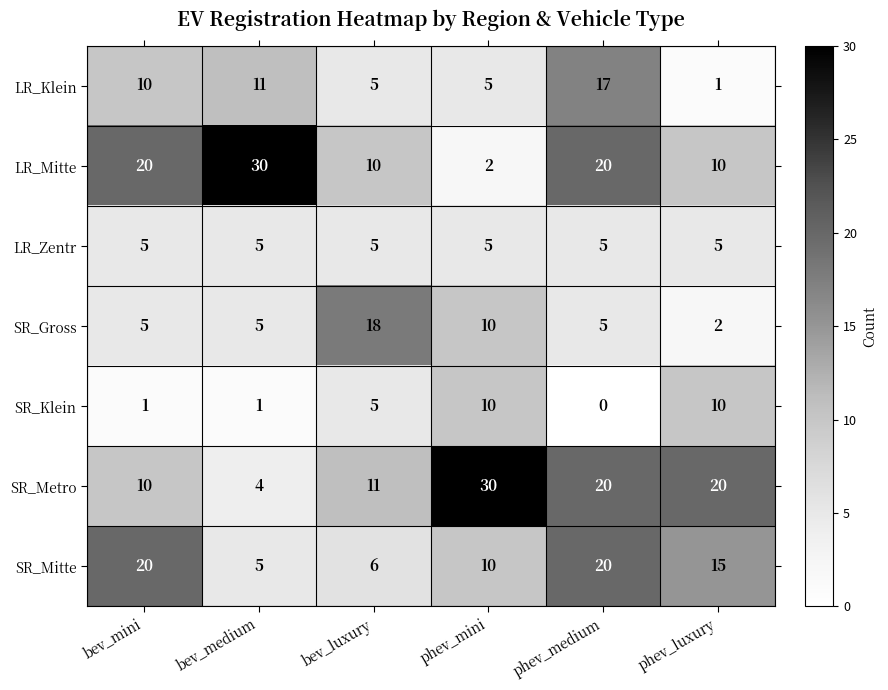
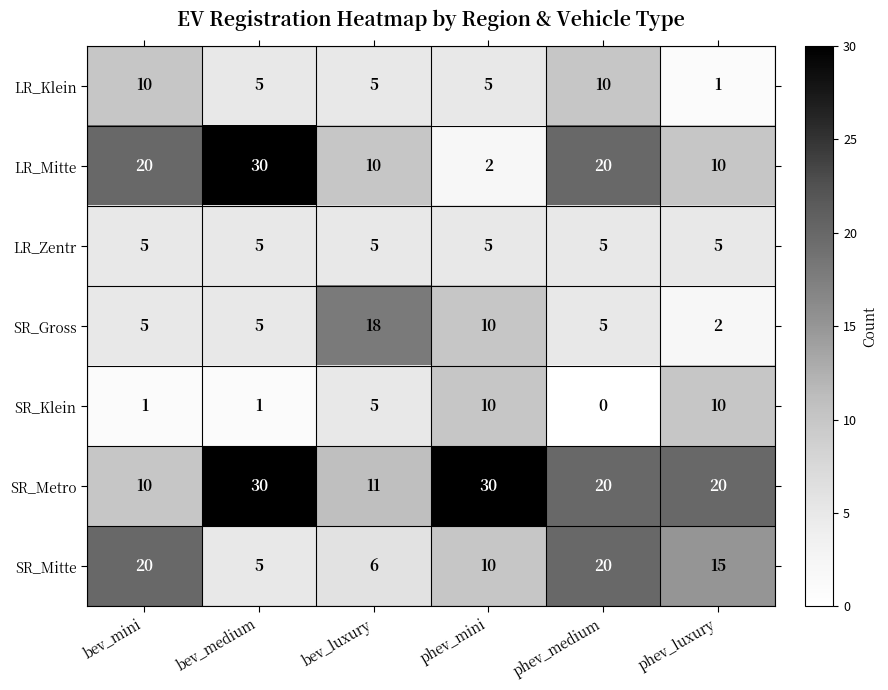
LR_Klein, bev_medium: 11 -> 5
LR_Klein, phev_medium: 17 -> 10
SR_Metro, bev_medium: 4 -> 30
